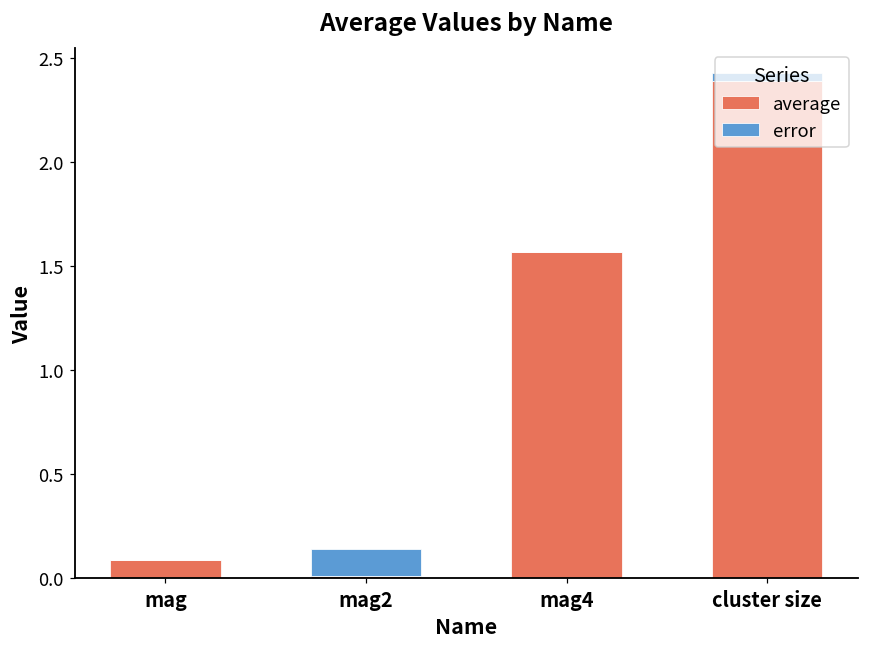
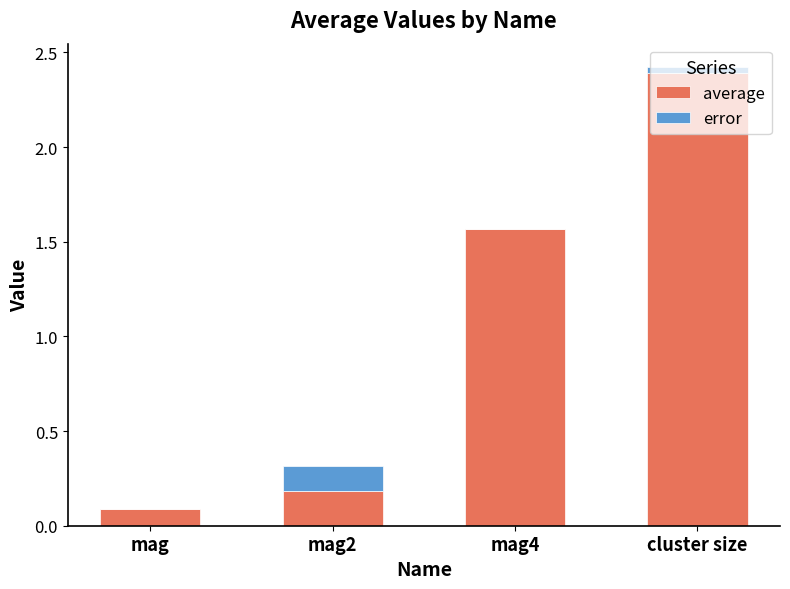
average, mag2: 0.01 -> 0.18
